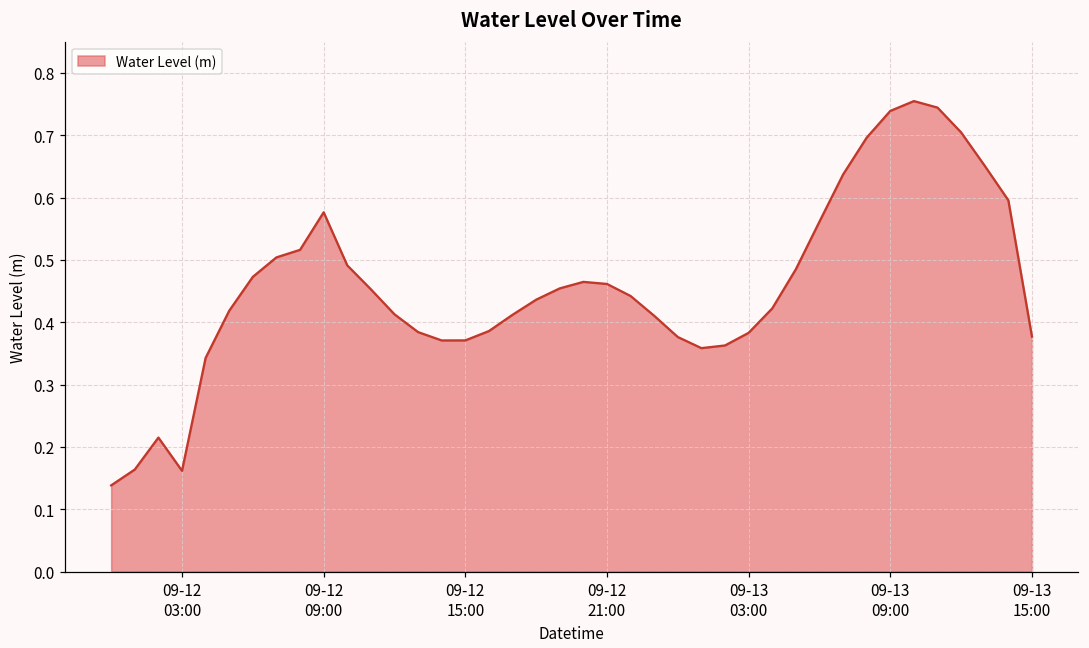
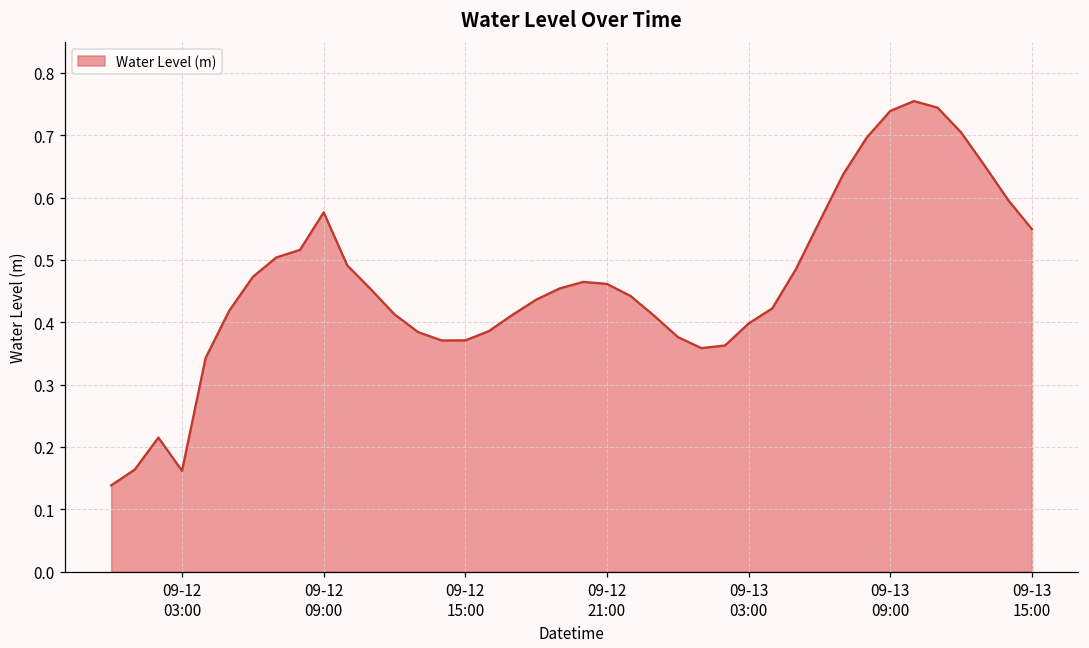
09-13 03:00: 0.38 -> 0.40
09-13 15:00: 0.38 -> 0.55
